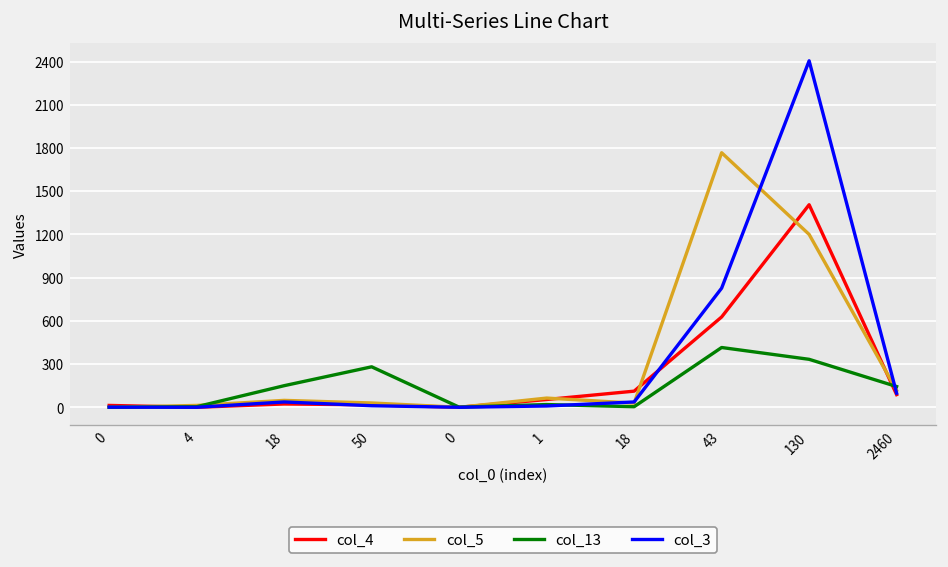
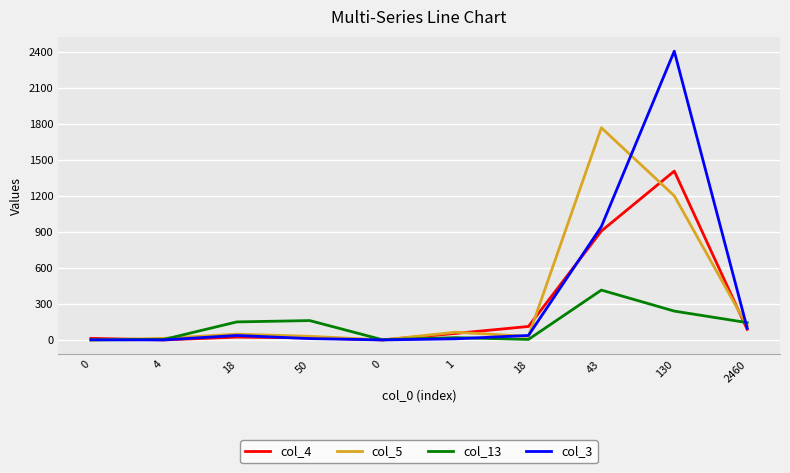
col_13, 50: 280 -> 160
col_4, 43: 630 -> 910
col_3, 43: 830 -> 940
col_13, 130: 330 -> 240
